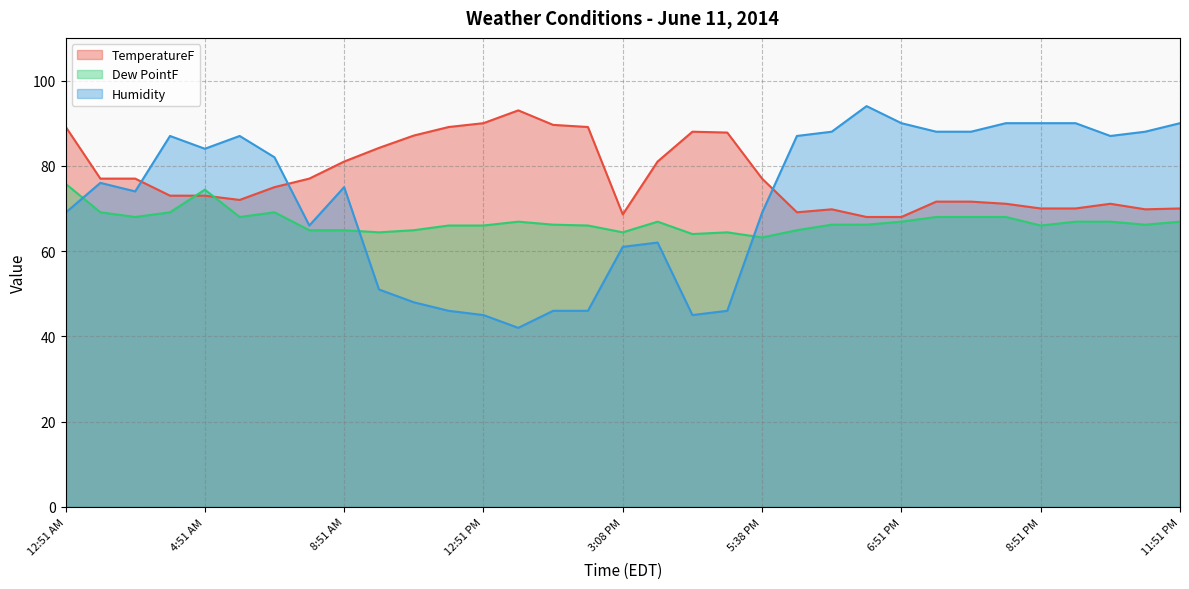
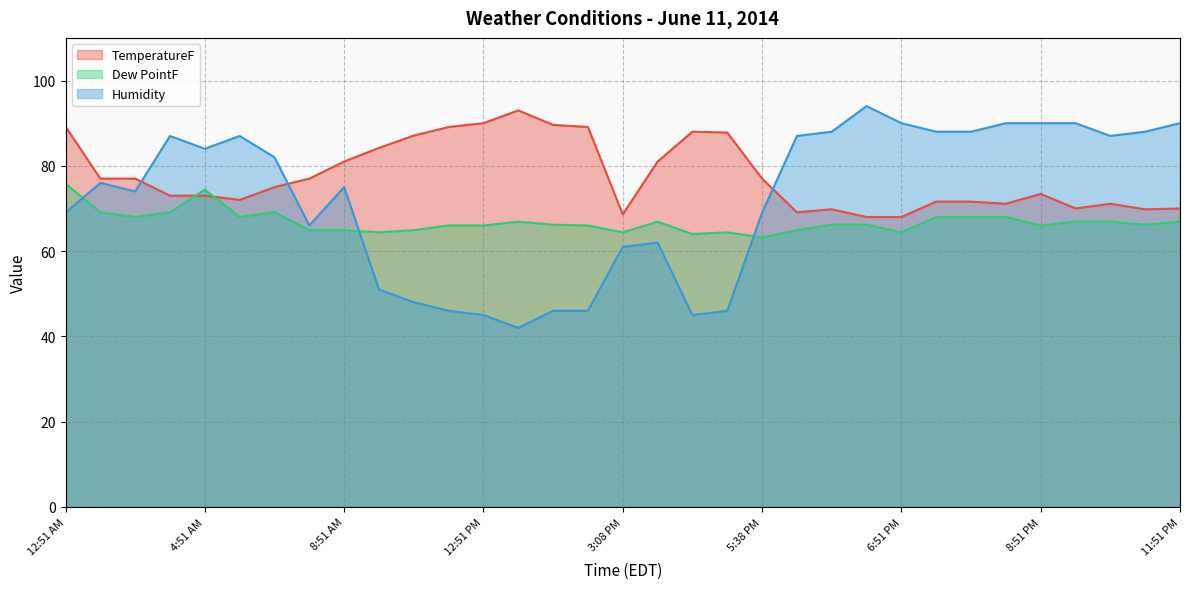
Dew PointF, 6:51 PM: 67 -> 64
TemperatureF, 8:51 PM: 70 -> 73
